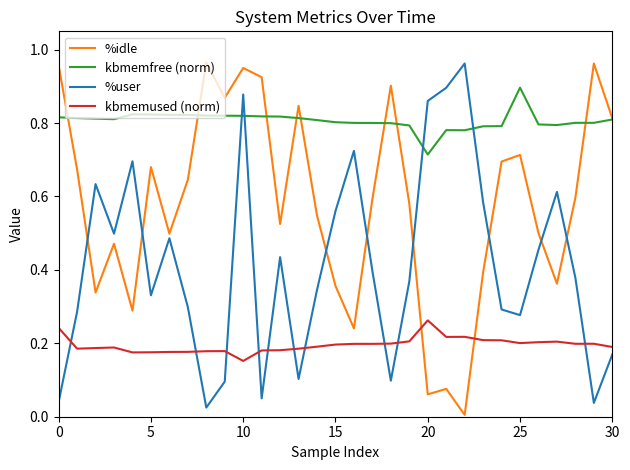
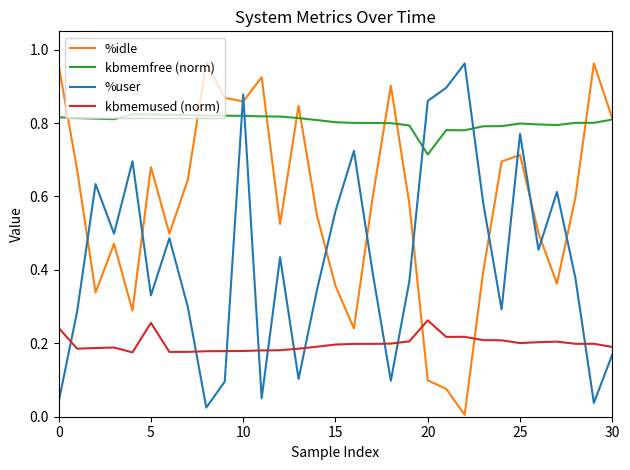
kbmemused (norm), 5: 0.18 -> 0.26
%idle, 10: 0.95 -> 0.86
kbmemused (norm), 10: 0.15 -> 0.18
%idle, 20: 0.06 -> 0.10
kbmemfree (norm), 25: 0.90 -> 0.80
%user, 25: 0.28 -> 0.77
